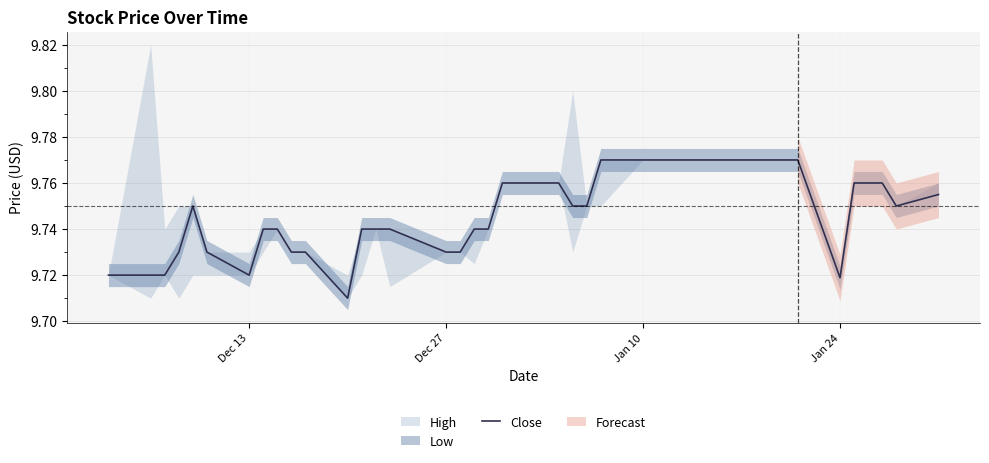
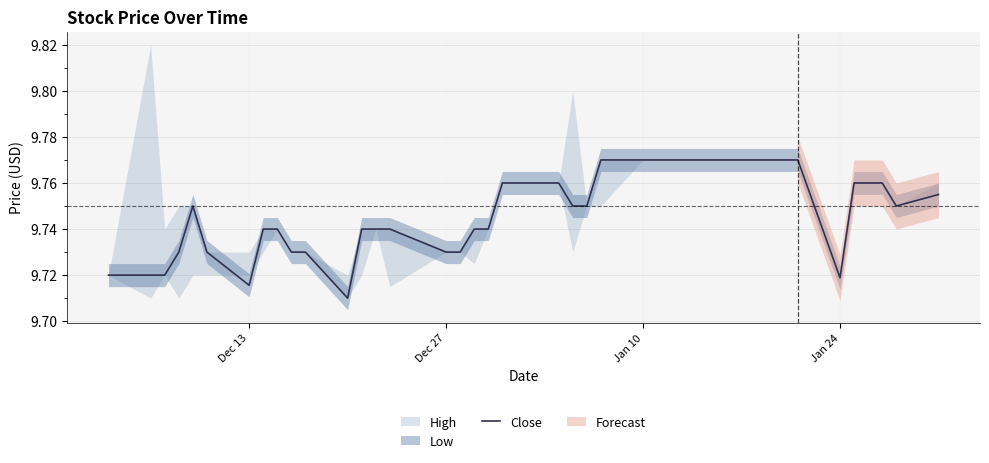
Close, Dec 13: 9.720 -> 9.716
